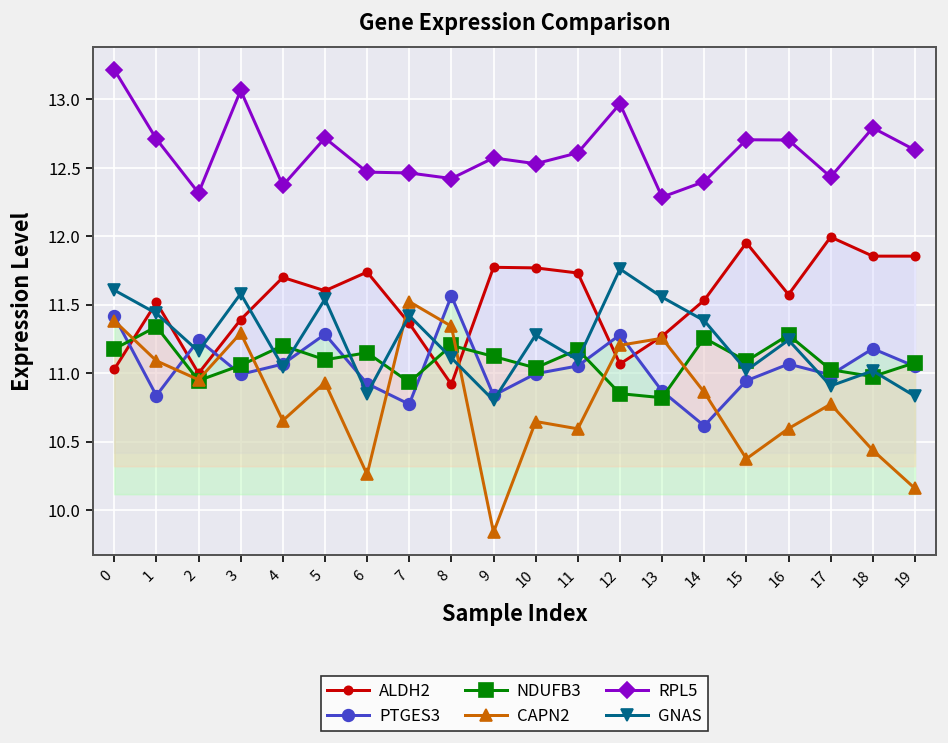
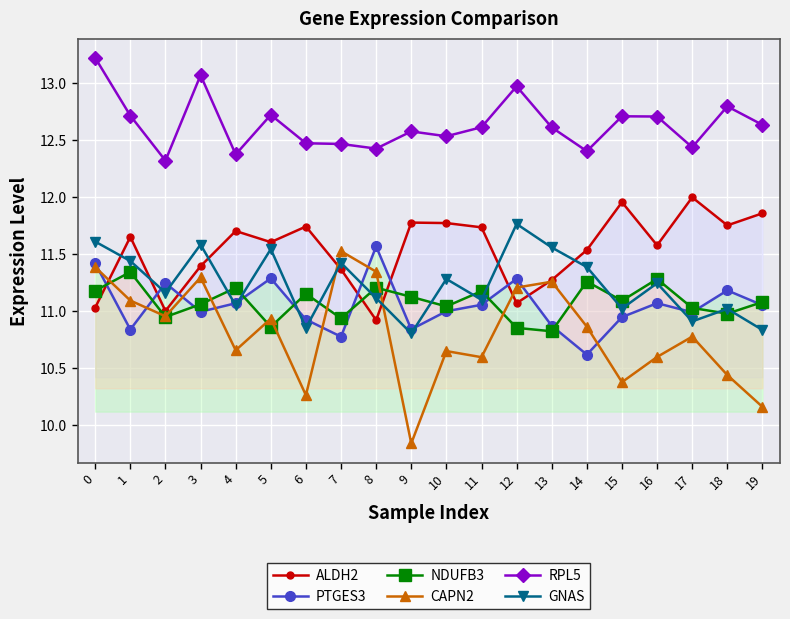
ALDH2, 1: 11.52 -> 11.65
NDUFB3, 5: 11.10 -> 10.86
RPL5, 13: 12.29 -> 12.61
ALDH2, 18: 11.85 -> 11.75
